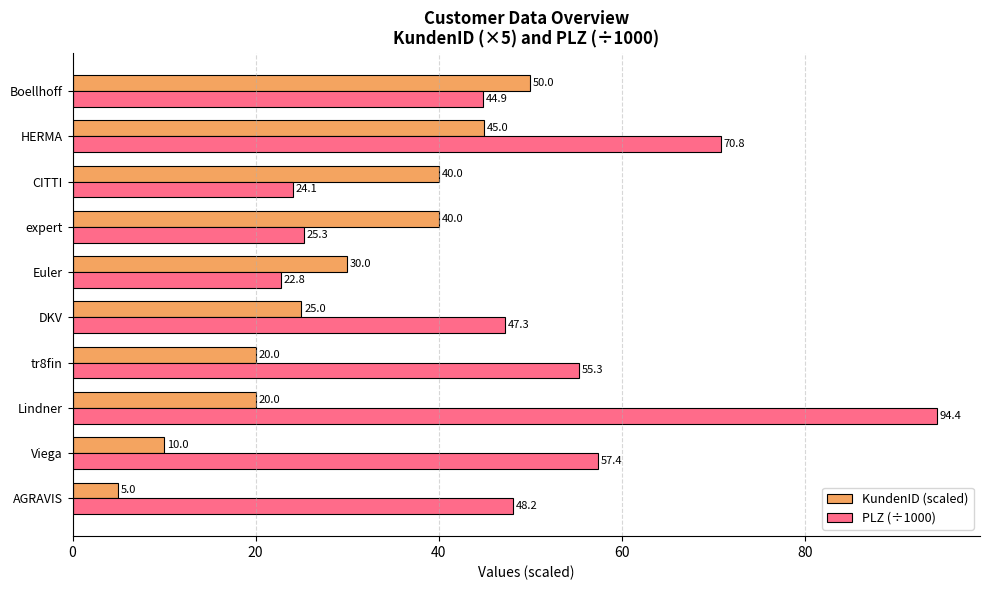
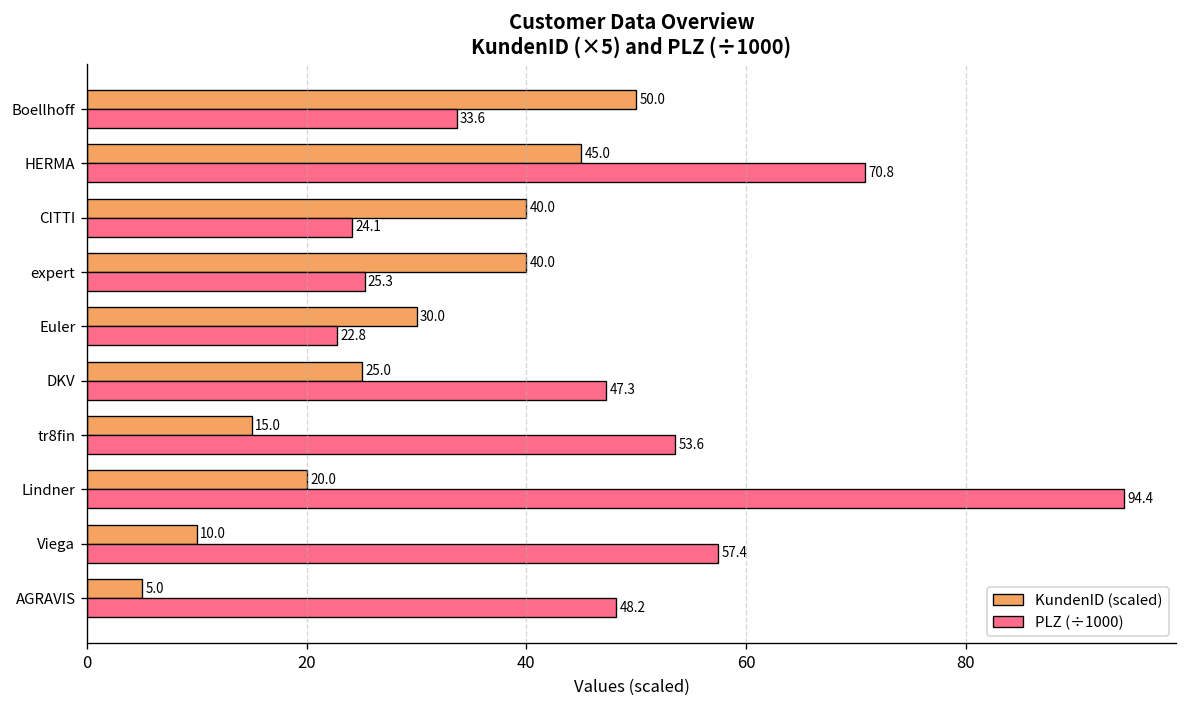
PLZ (÷1000), Boellhoff: 44.9 -> 33.6
KundenID (scaled), tr8fin: 20.0 -> 15.0
PLZ (÷1000), tr8fin: 55.3 -> 53.6
